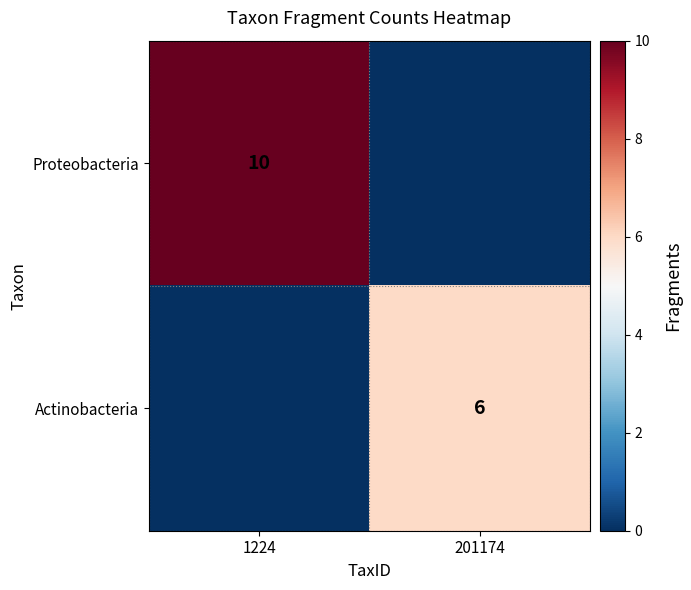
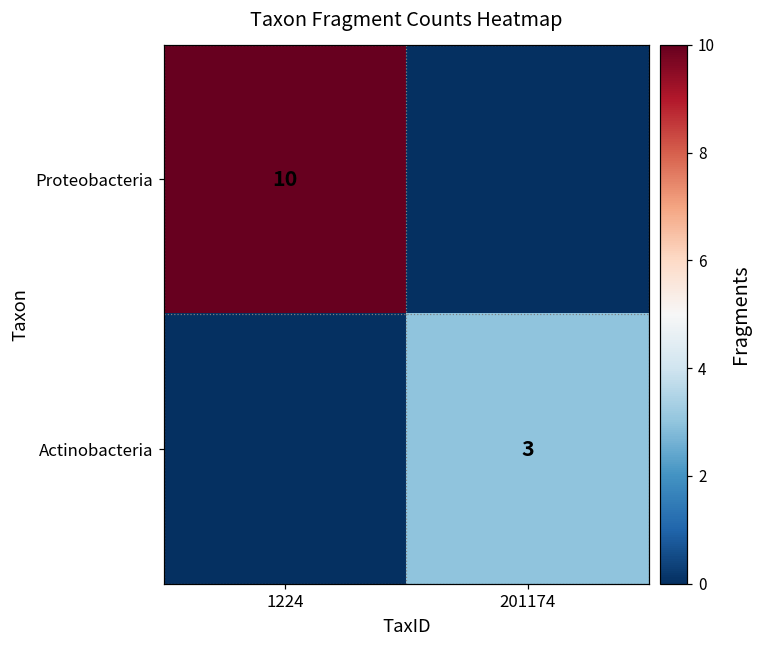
Actinobacteria, 201174: 6 -> 3
